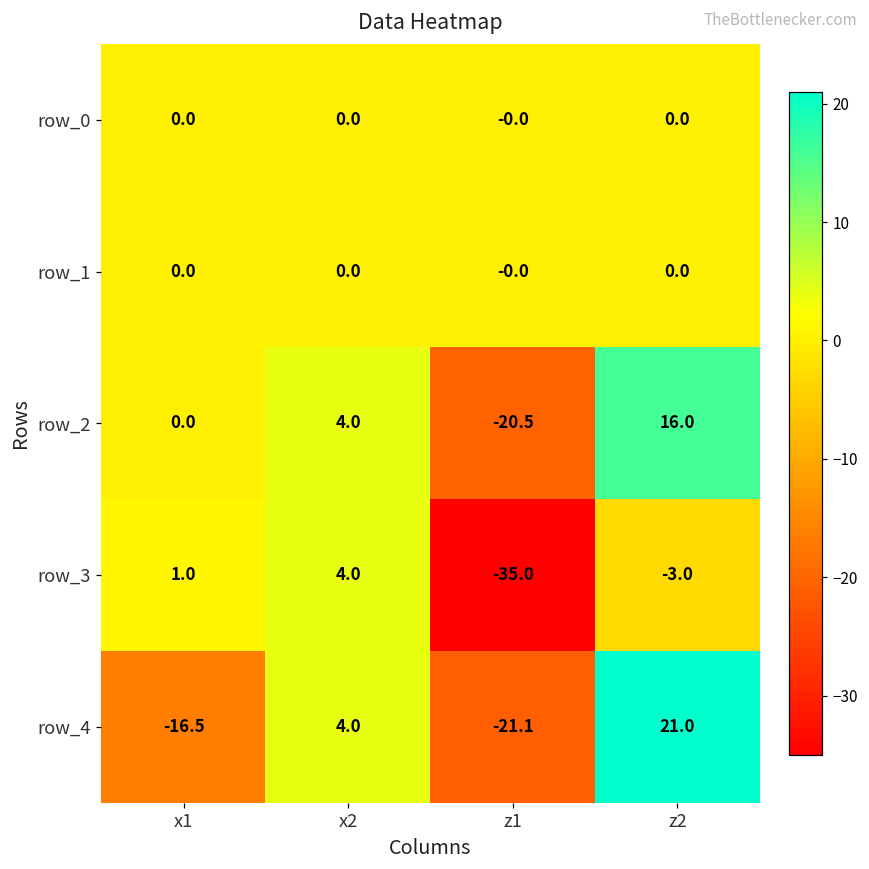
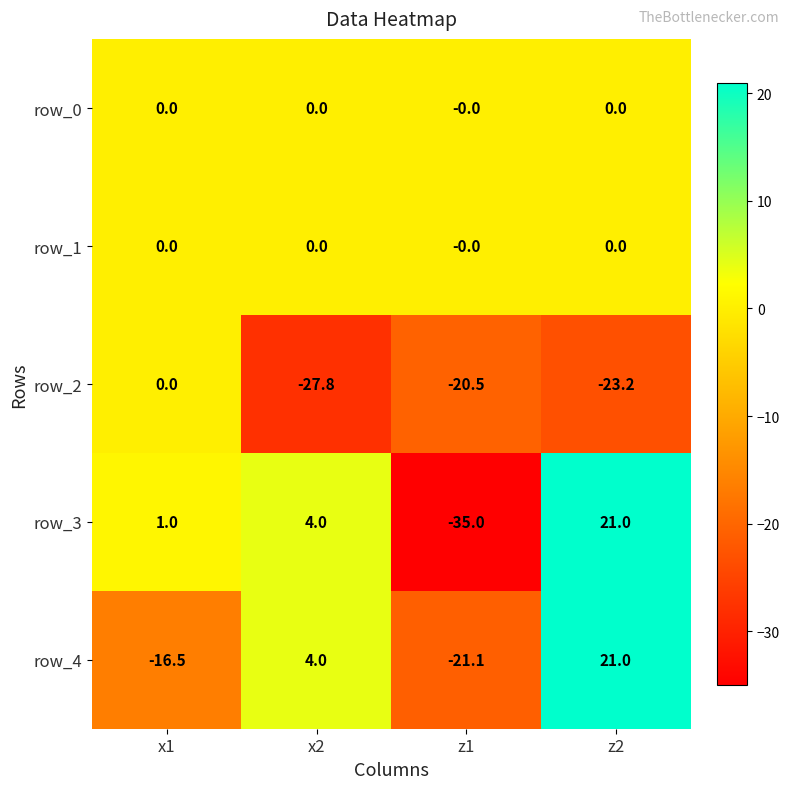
row_2, x2: 4.0 -> -27.8
row_2, z2: 16.0 -> -23.2
row_3, z2: -3.0 -> 21.0
